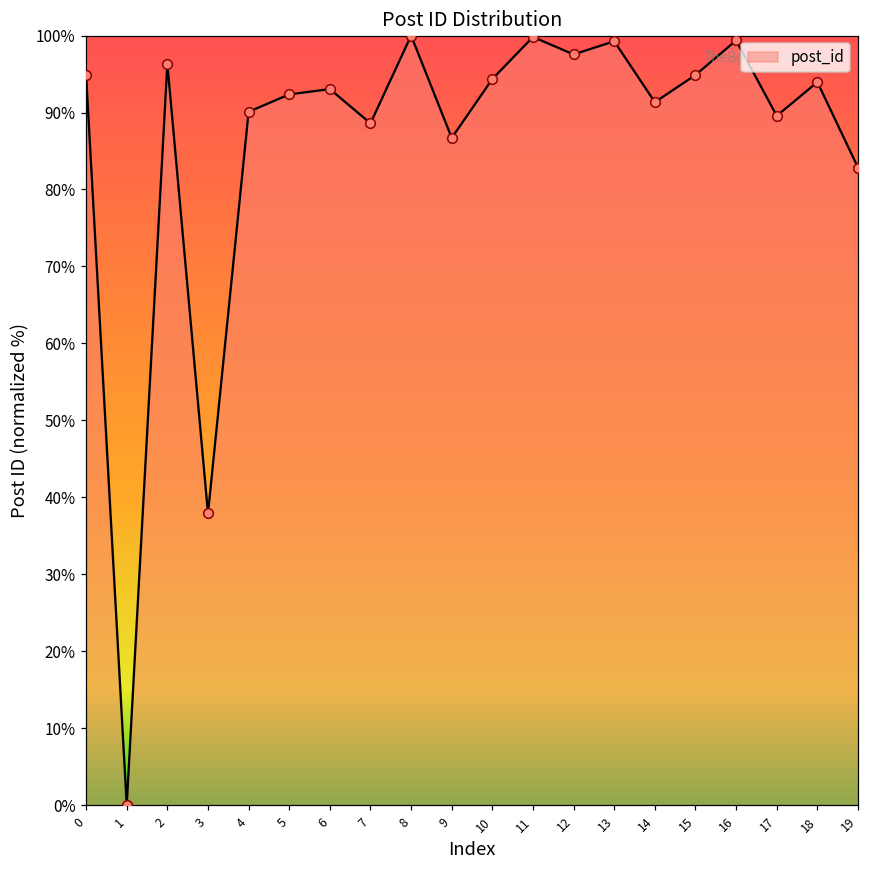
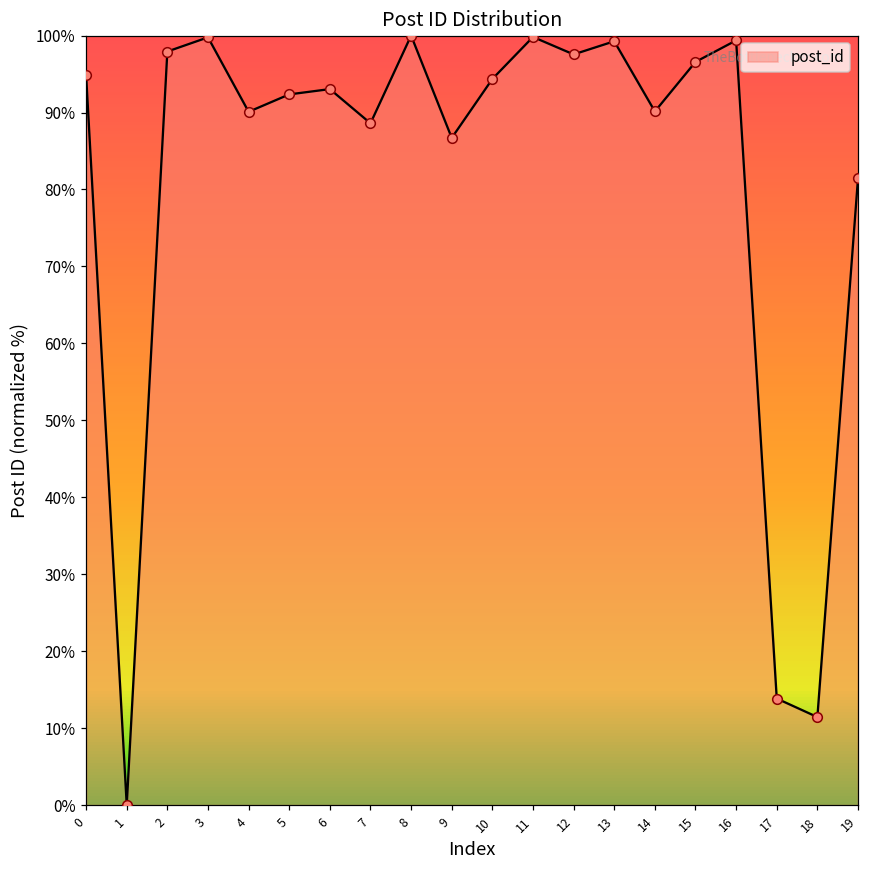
2: 96% -> 98%
3: 38% -> 100%
14: 91% -> 90%
15: 95% -> 97%
17: 90% -> 14%
18: 94% -> 11%
19: 83% -> 81%
